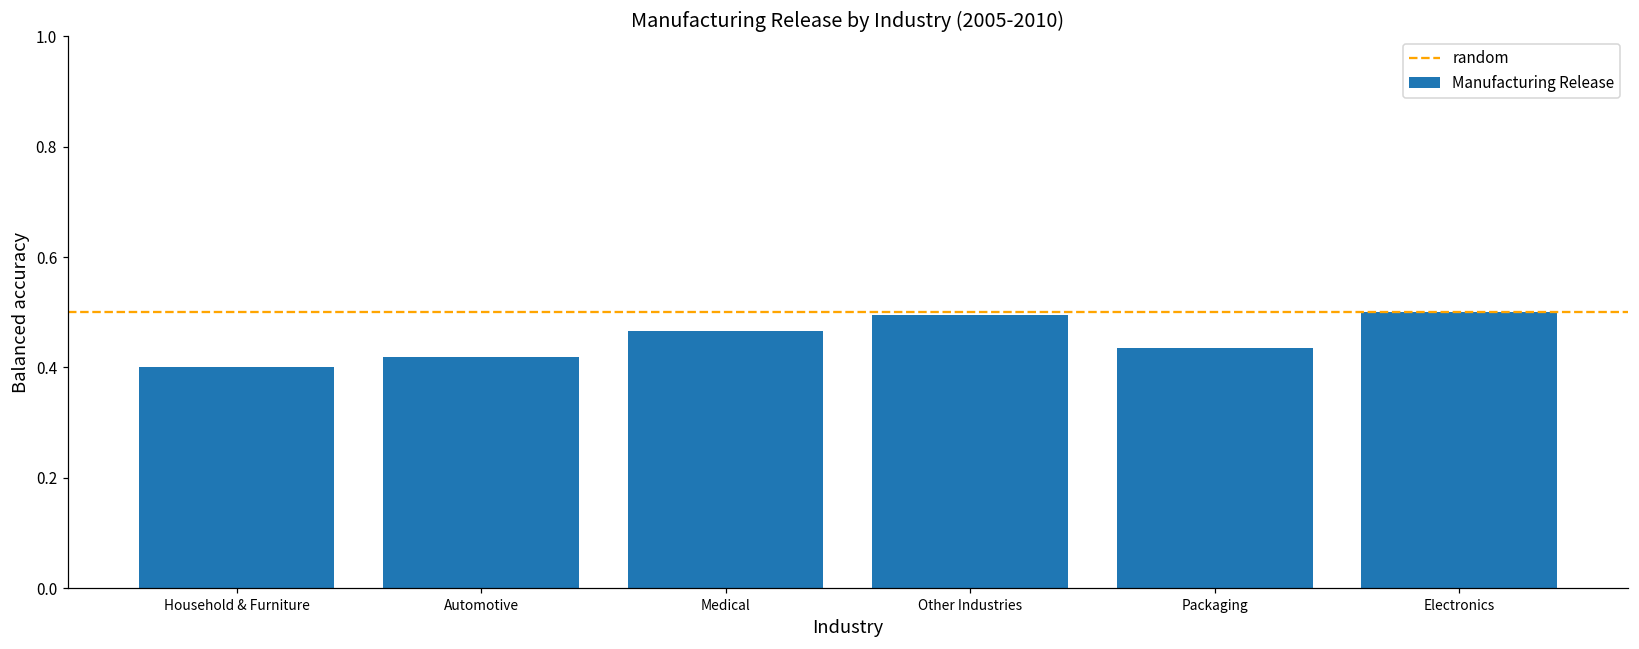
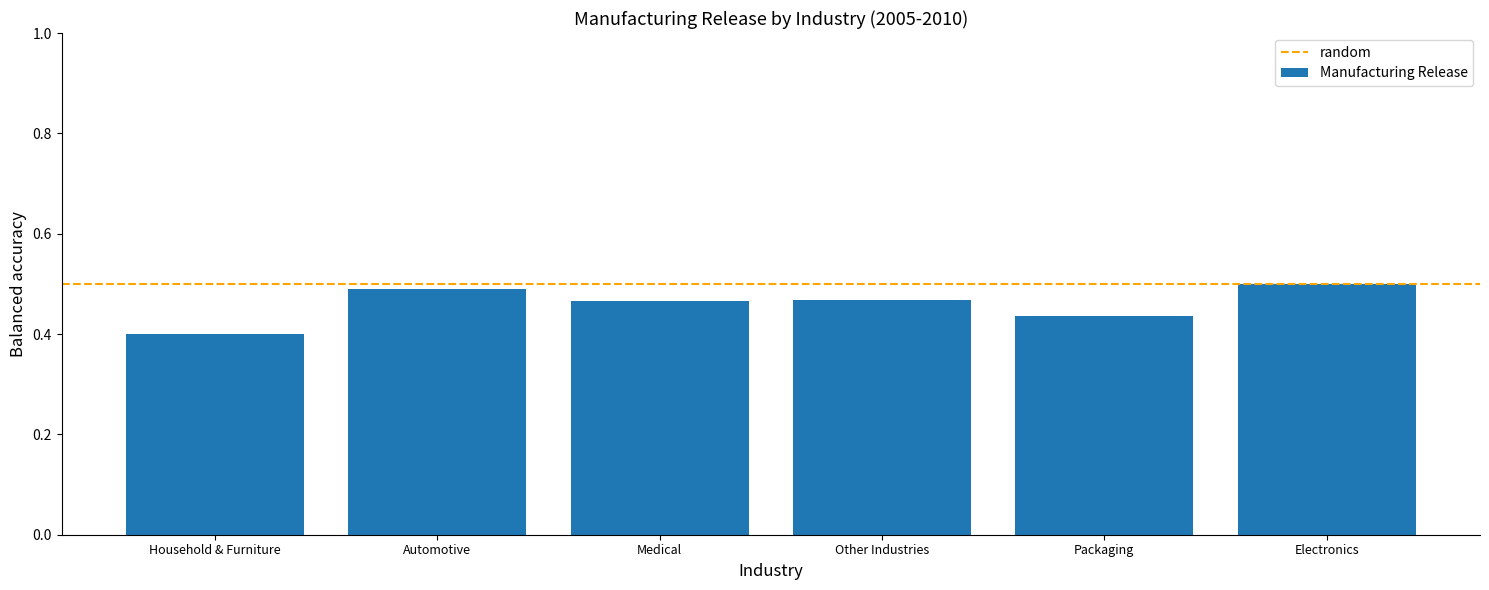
Automotive: 0.42 -> 0.49
Other Industries: 0.50 -> 0.47
